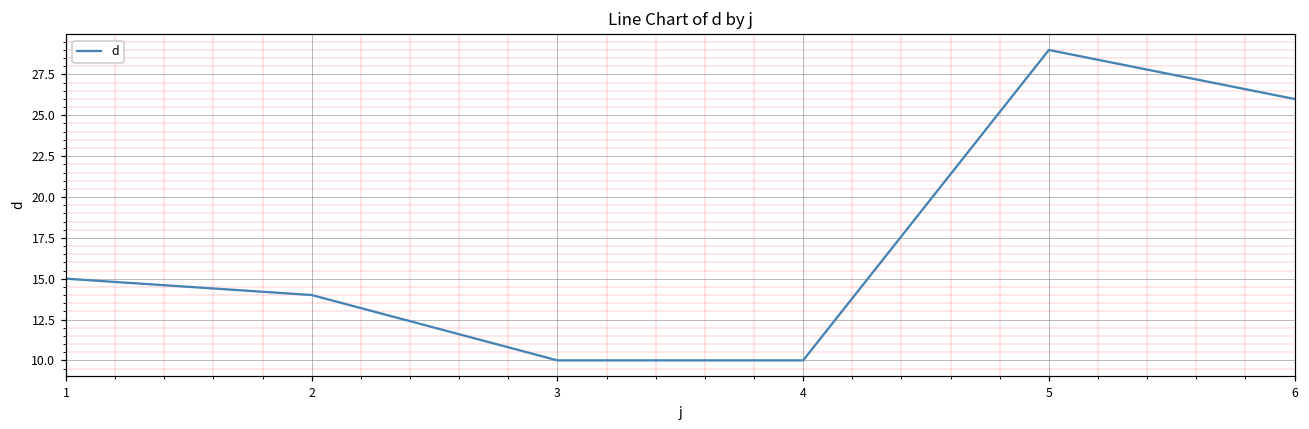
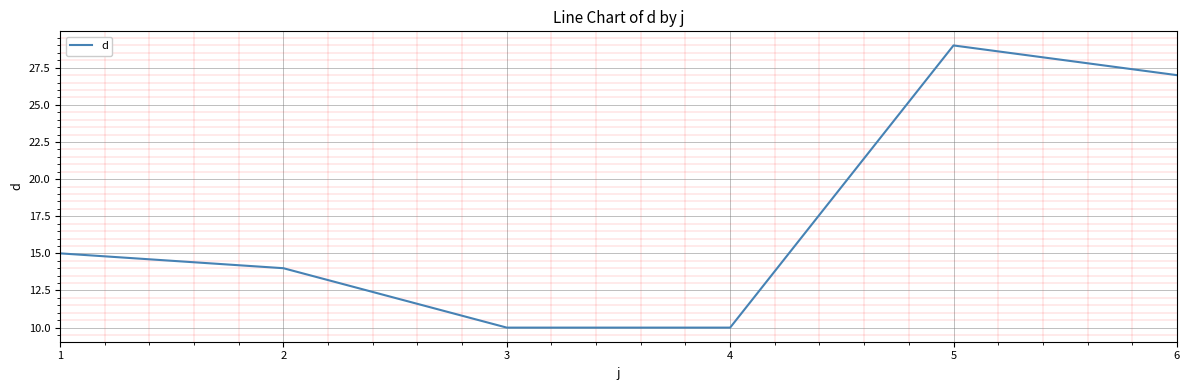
6: 26 -> 27
